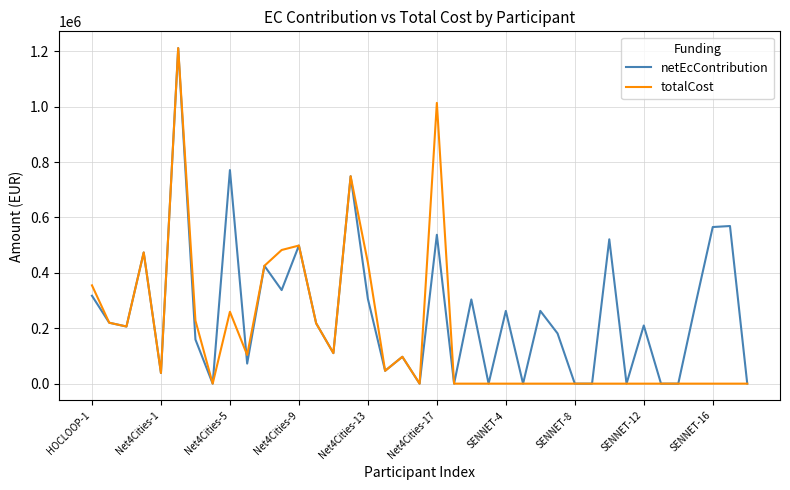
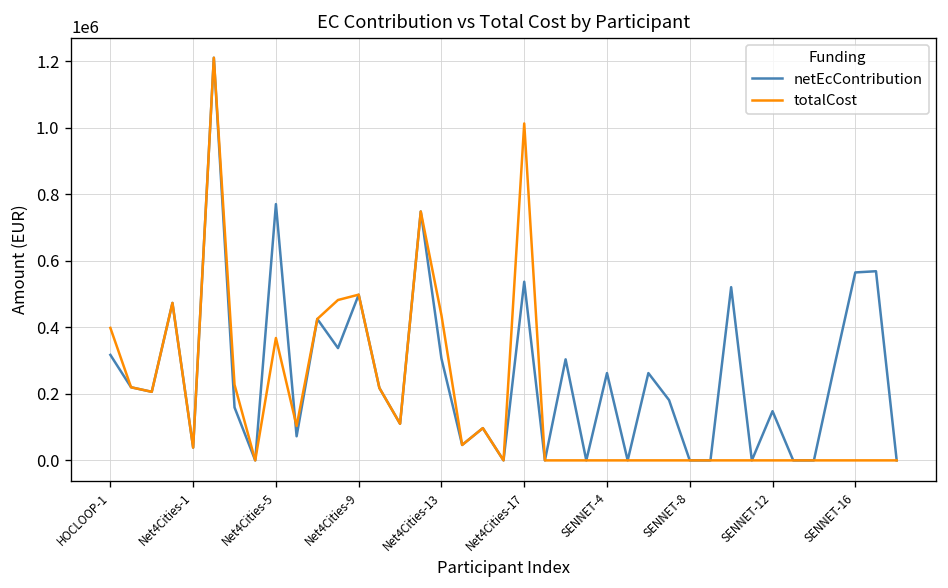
totalCost, HOCLOOP-1: 350000 -> 400000
totalCost, Net4Cities-5: 260000 -> 370000
netEcContribution, SENNET-12: 210000 -> 150000
